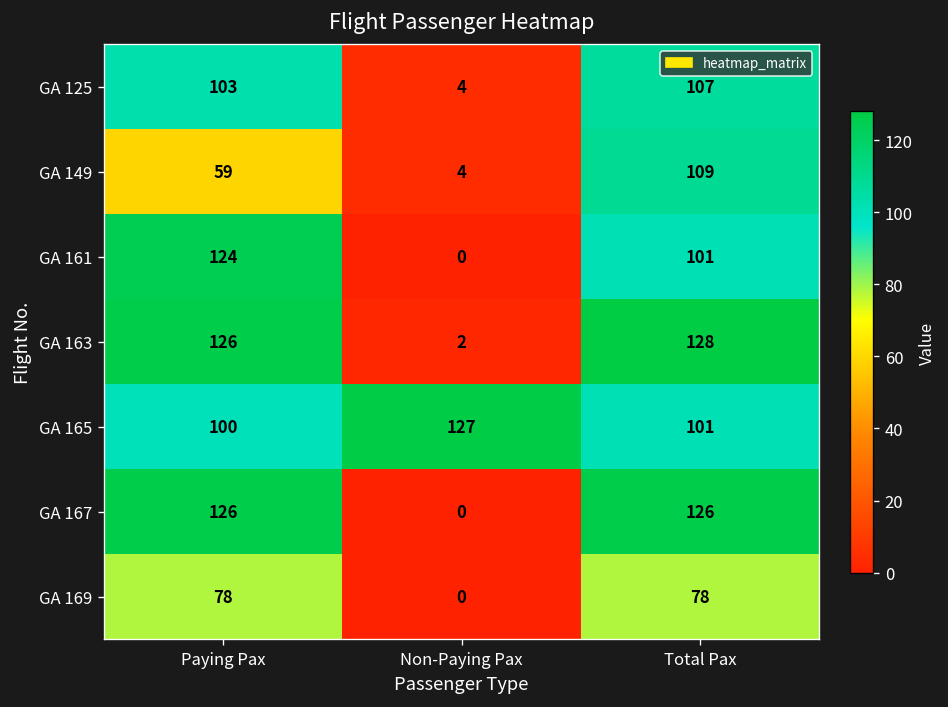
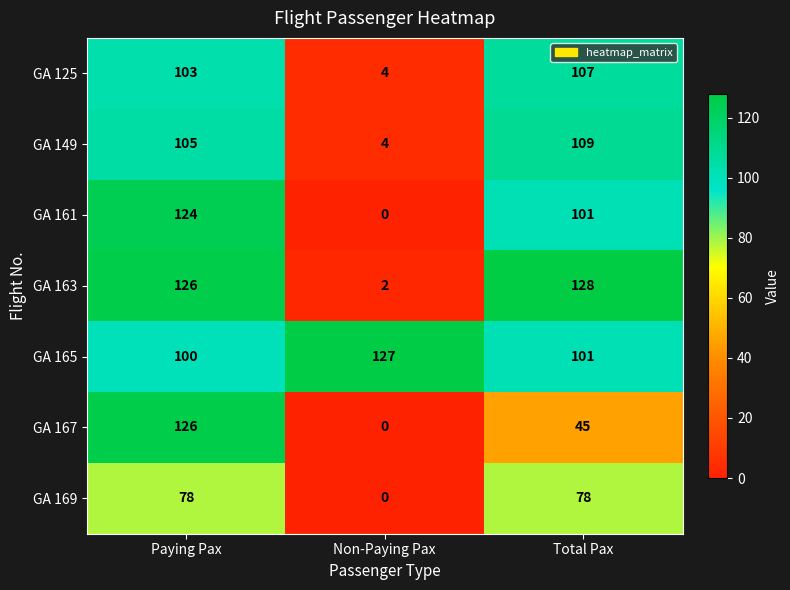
GA 149, Paying Pax: 59 -> 105
GA 167, Total Pax: 126 -> 45
